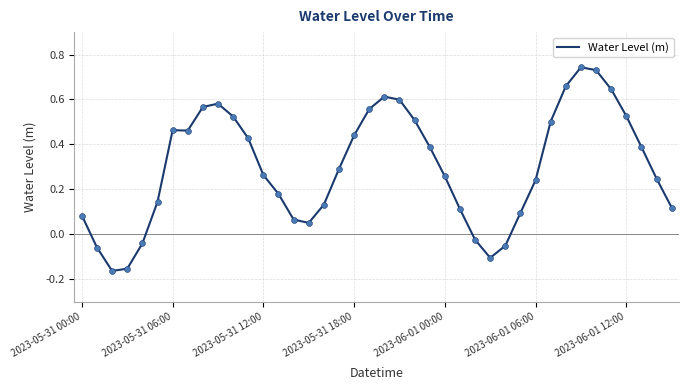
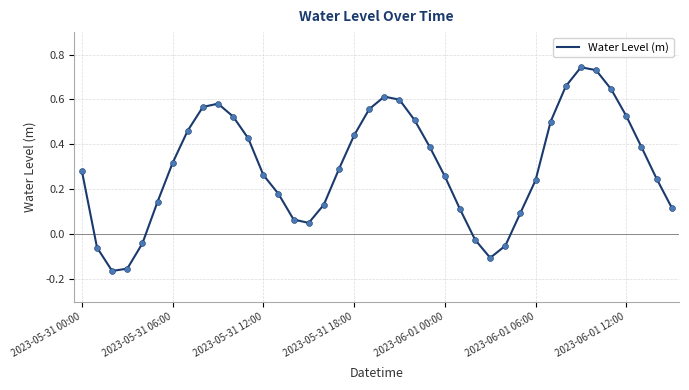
2023-05-31 00:00: 0.08 -> 0.28
2023-05-31 06:00: 0.46 -> 0.32
